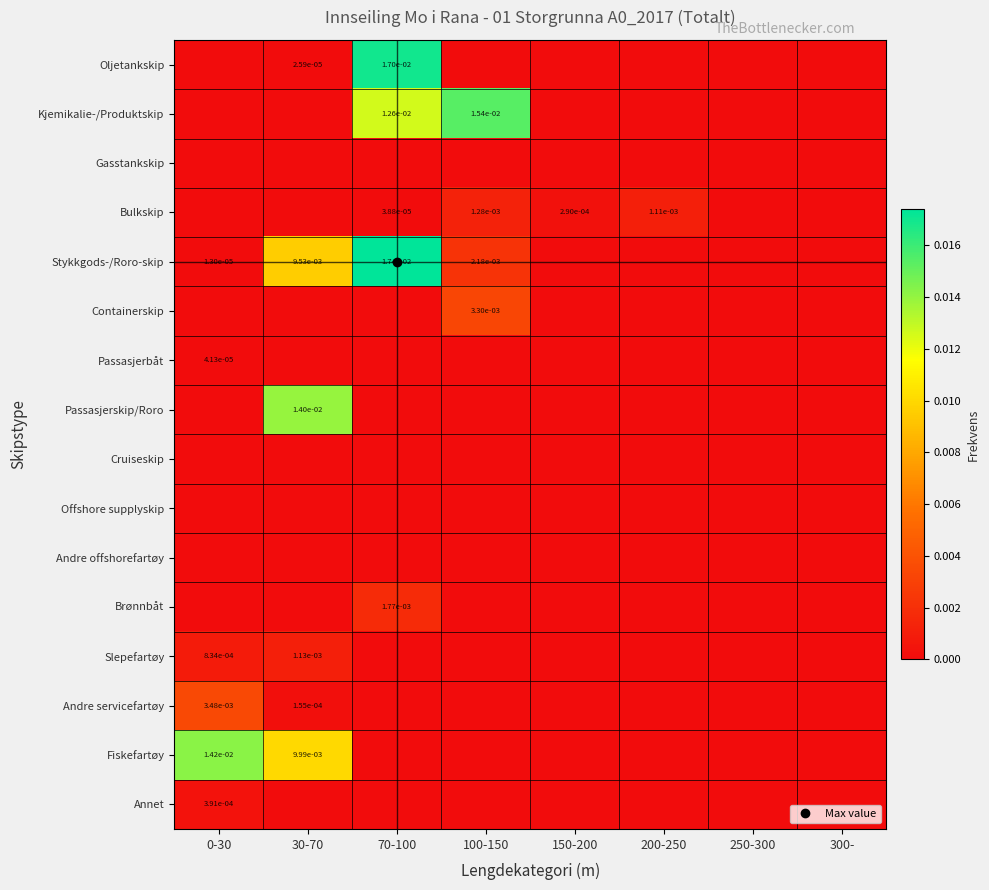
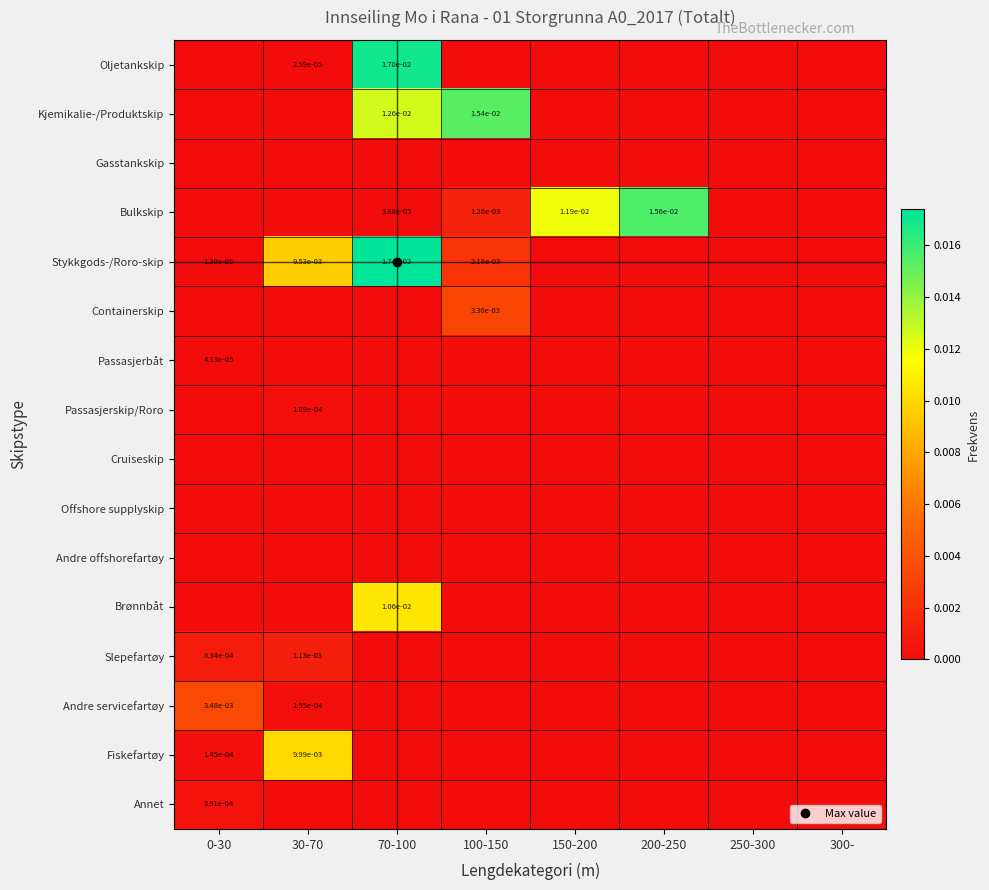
Bulkskip, 150-200: 2.90e-04 -> 1.19e-02
Bulkskip, 200-250: 1.11e-03 -> 1.56e-02
Passasjerskip/Roro, 30-70: 1.40e-02 -> 1.89e-04
Brønnbåt, 70-100: 1.77e-03 -> 1.06e-02
Fiskefartøy, 0-30: 1.42e-02 -> 1.45e-04
